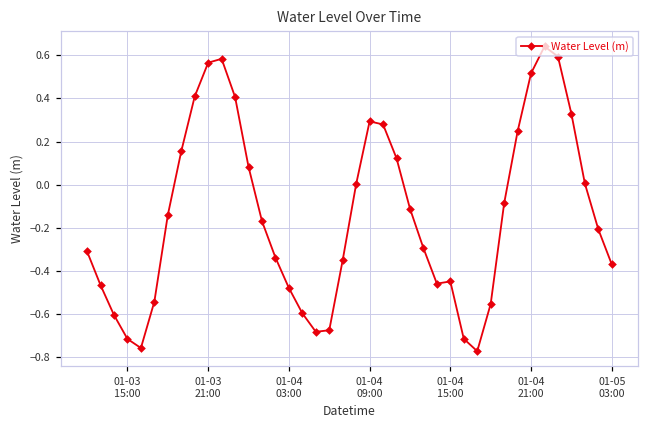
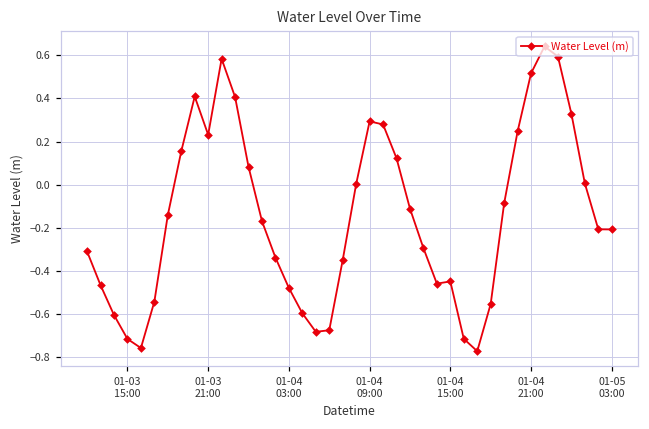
01-03 21:00: 0.57 -> 0.23
01-05 03:00: -0.37 -> -0.21
